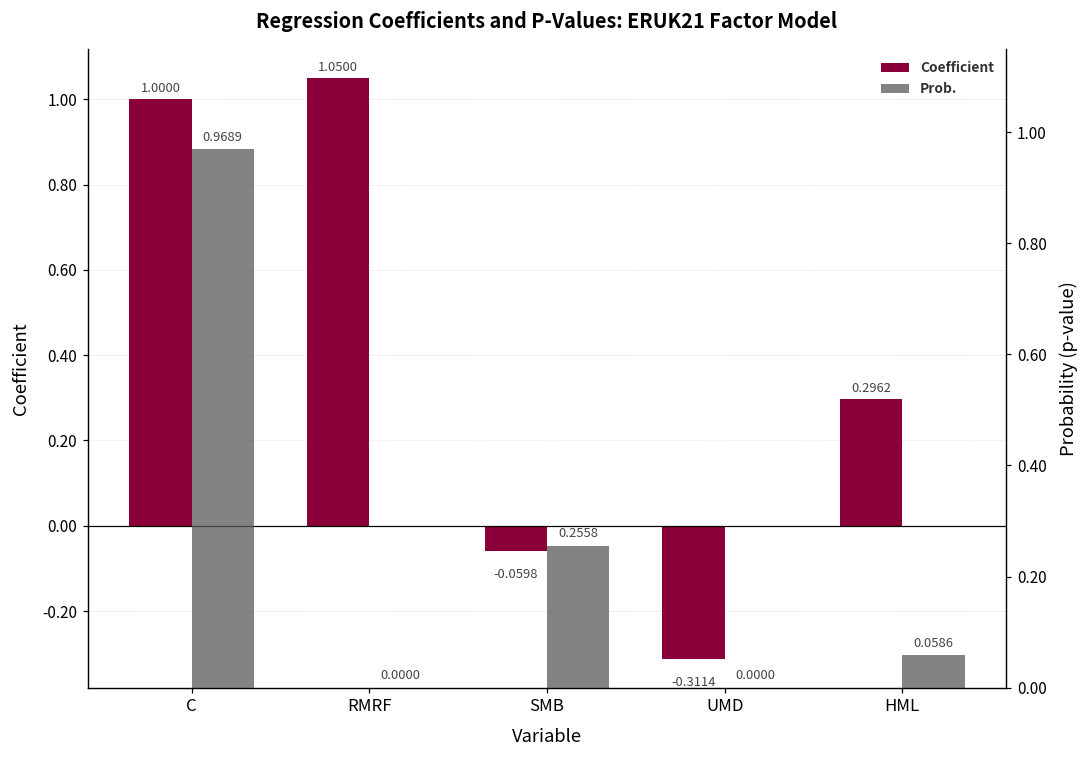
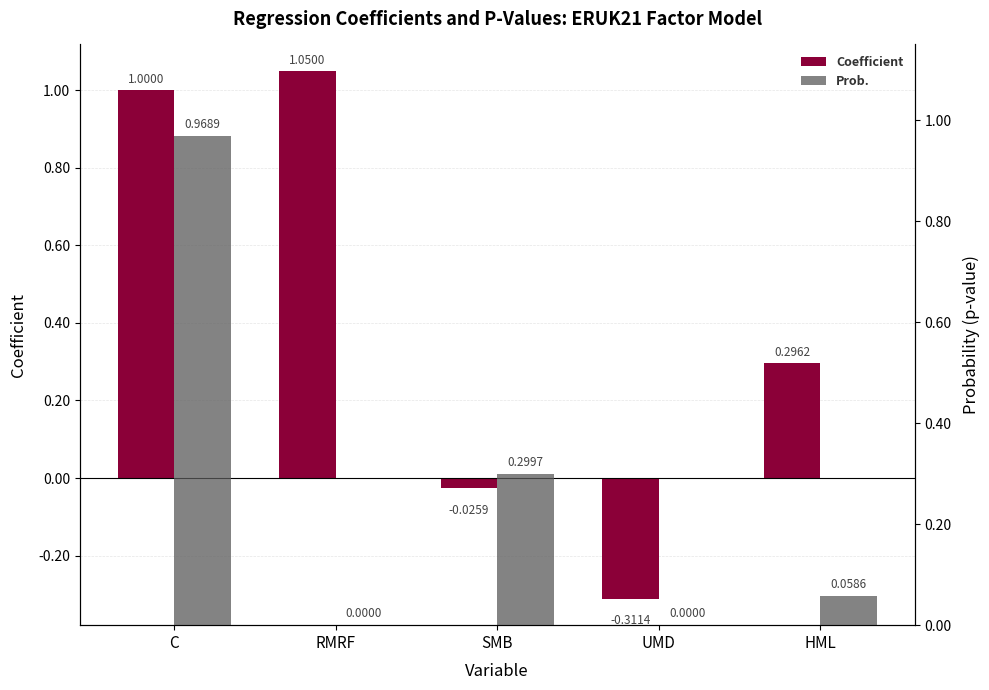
Coefficient, SMB: -0.0598 -> -0.0259
Prob., SMB: 0.2558 -> 0.2997
